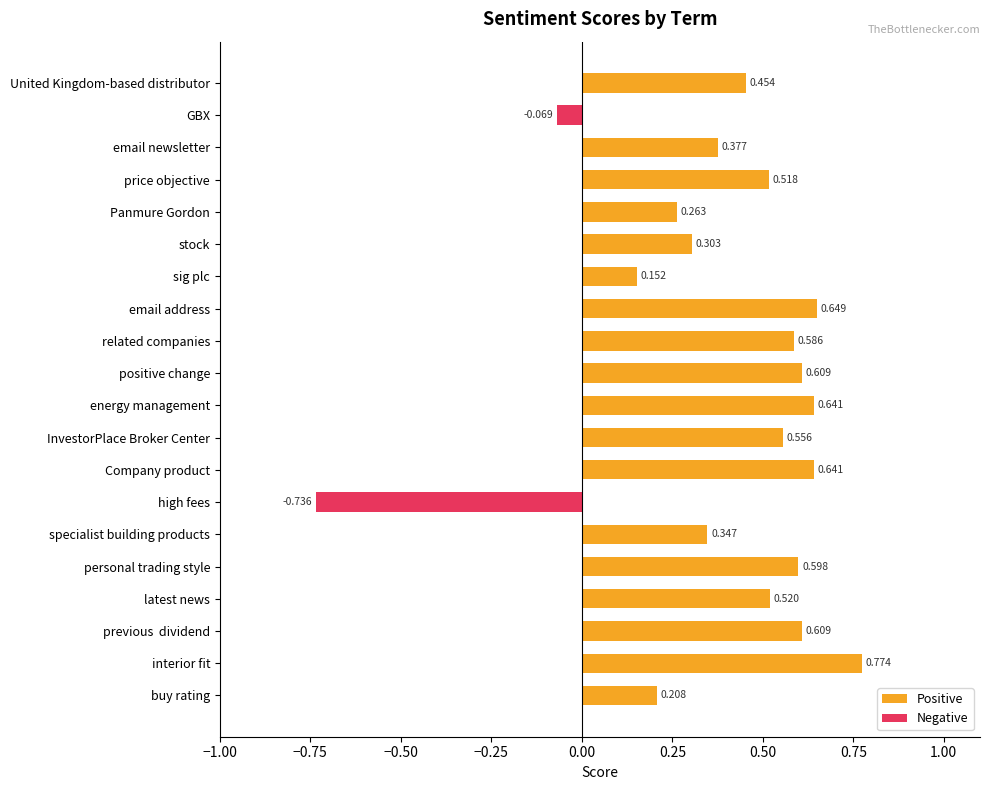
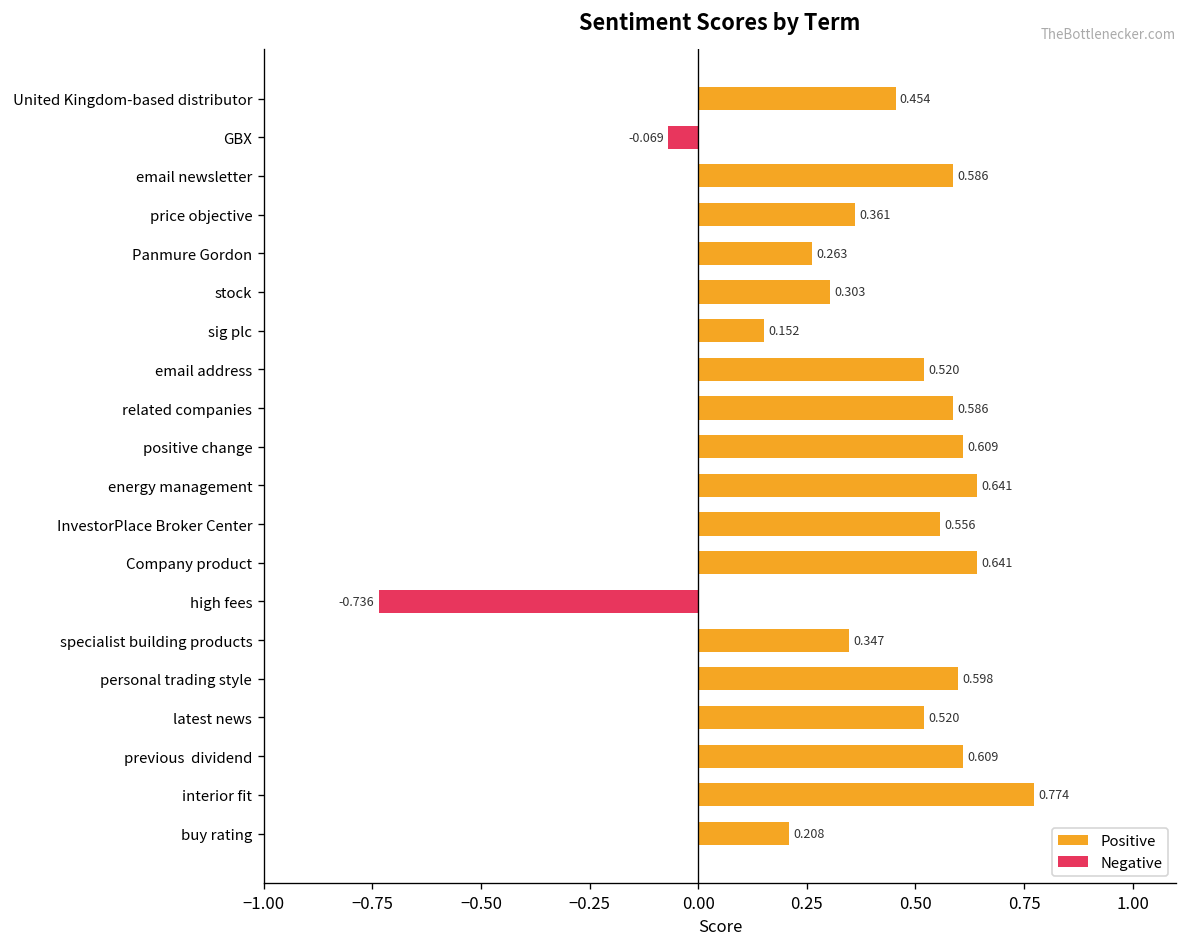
Positive, email newsletter: 0.377 -> 0.586
Positive, price objective: 0.518 -> 0.361
Positive, email address: 0.649 -> 0.520
